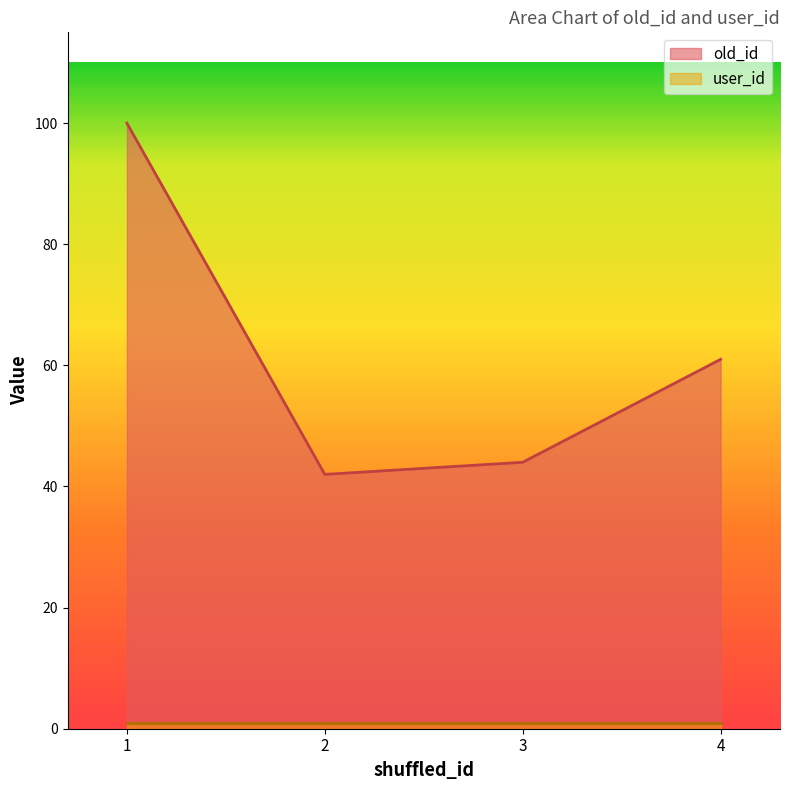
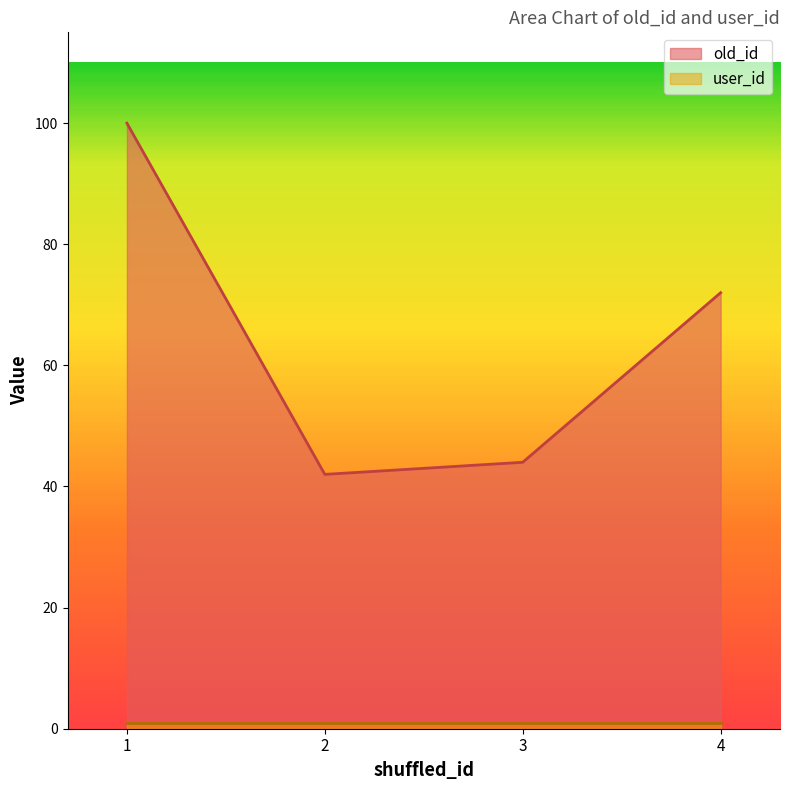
old_id, 4: 61 -> 72
